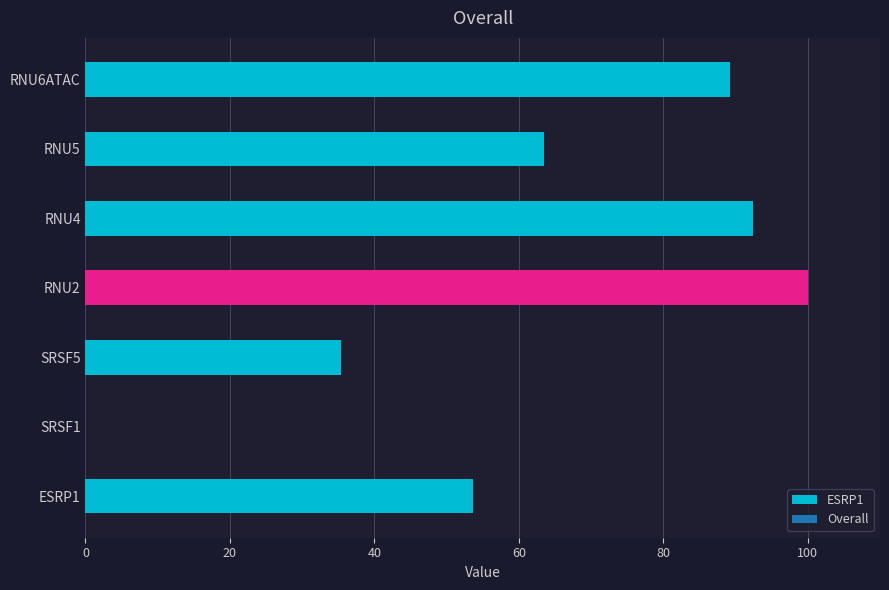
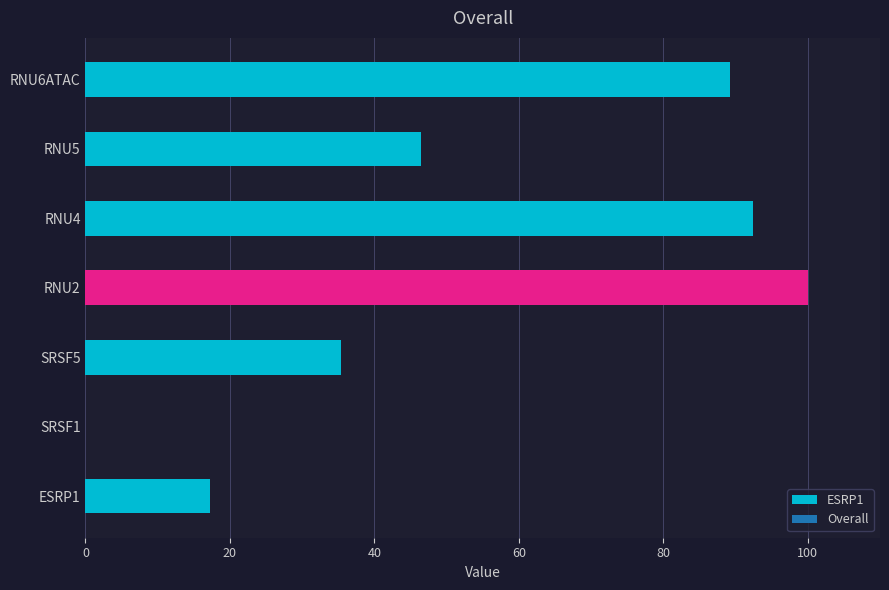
RNU5: 63 -> 46
ESRP1: 54 -> 17
